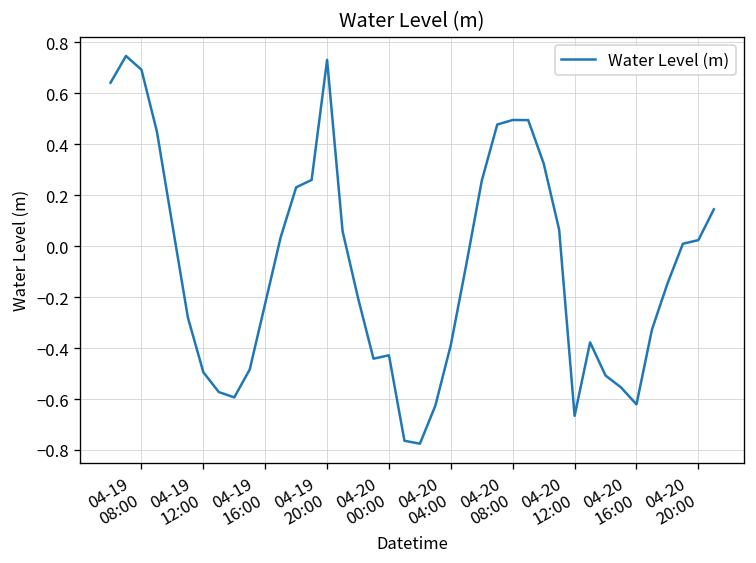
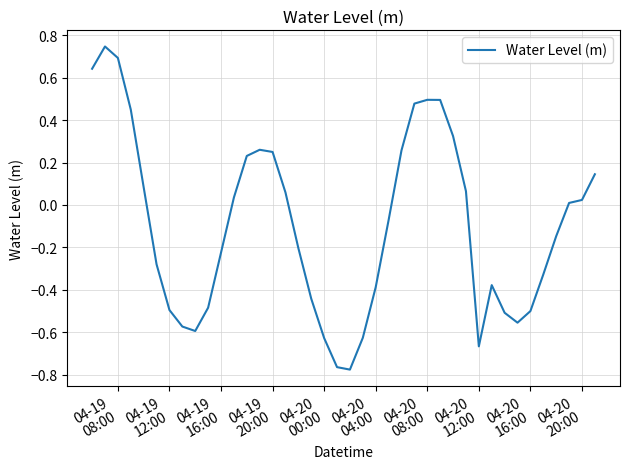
04-19 20:00: 0.73 -> 0.25
04-20 00:00: -0.43 -> -0.63
04-20 16:00: -0.62 -> -0.50
